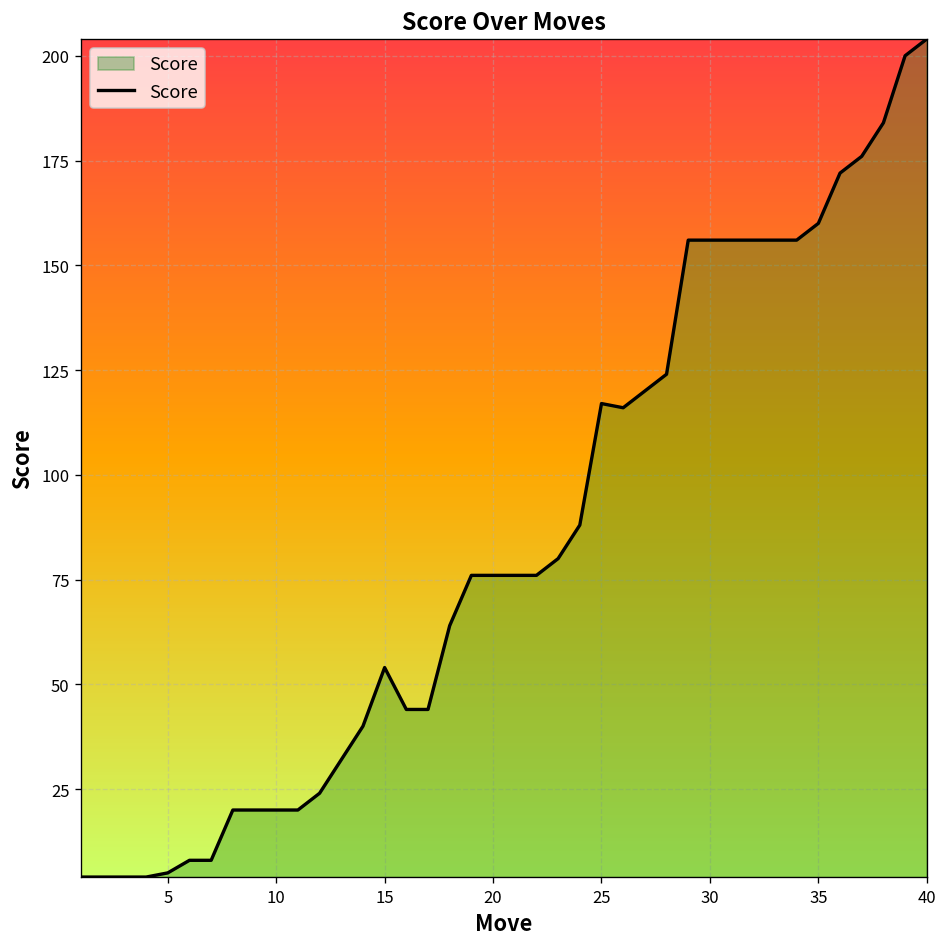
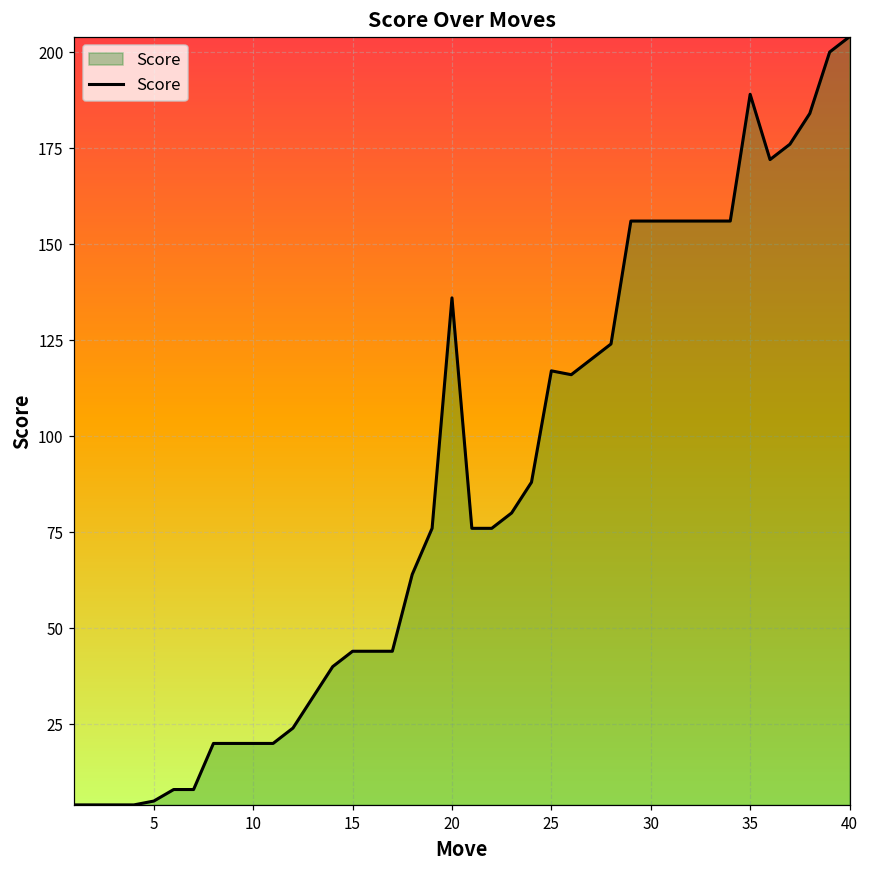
15: 54 -> 44
20: 76 -> 136
35: 160 -> 189
